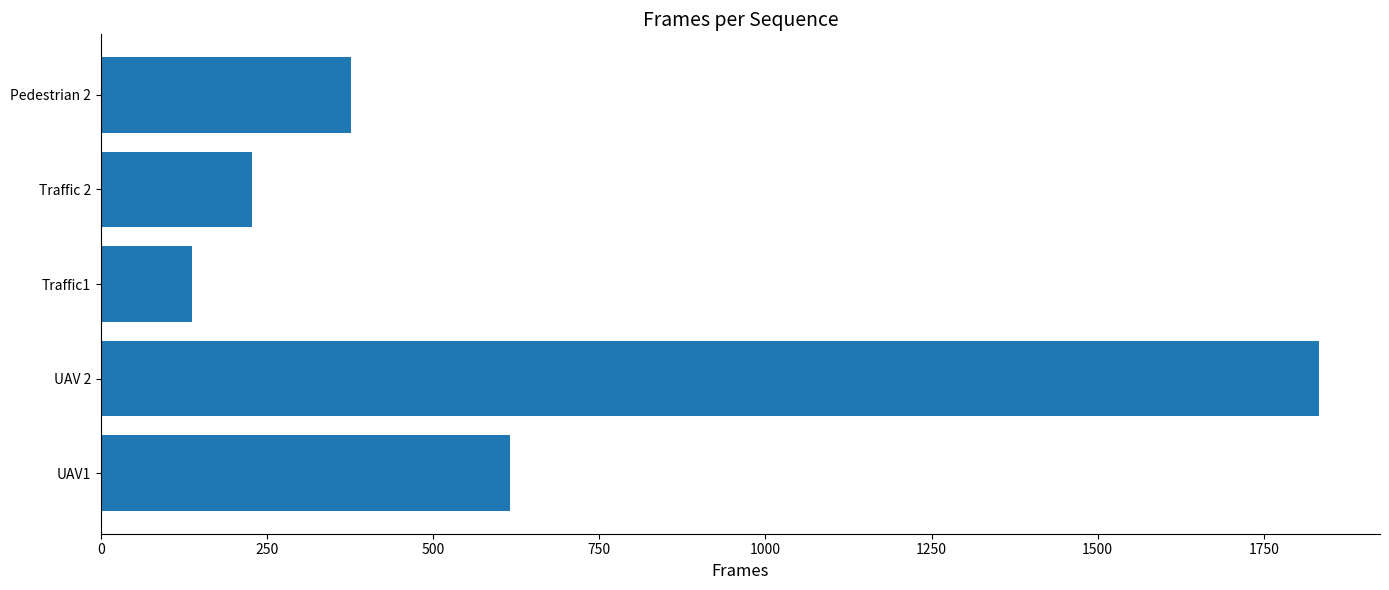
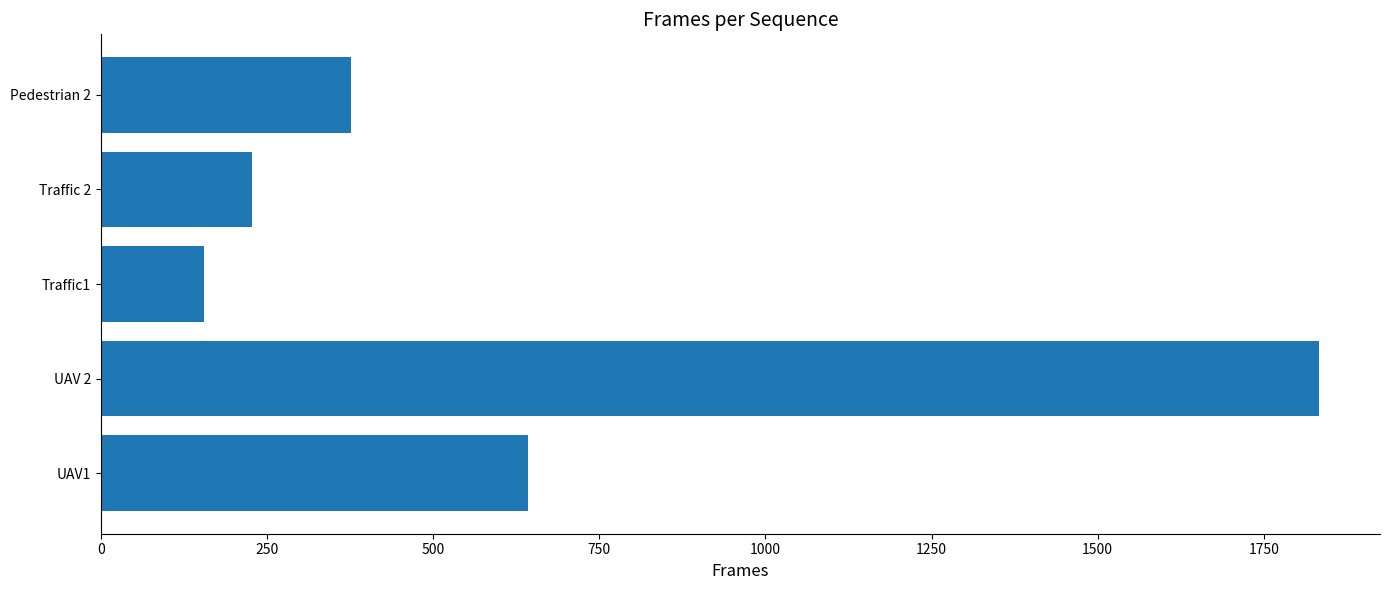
Traffic1: 140 -> 160
UAV1: 620 -> 640
